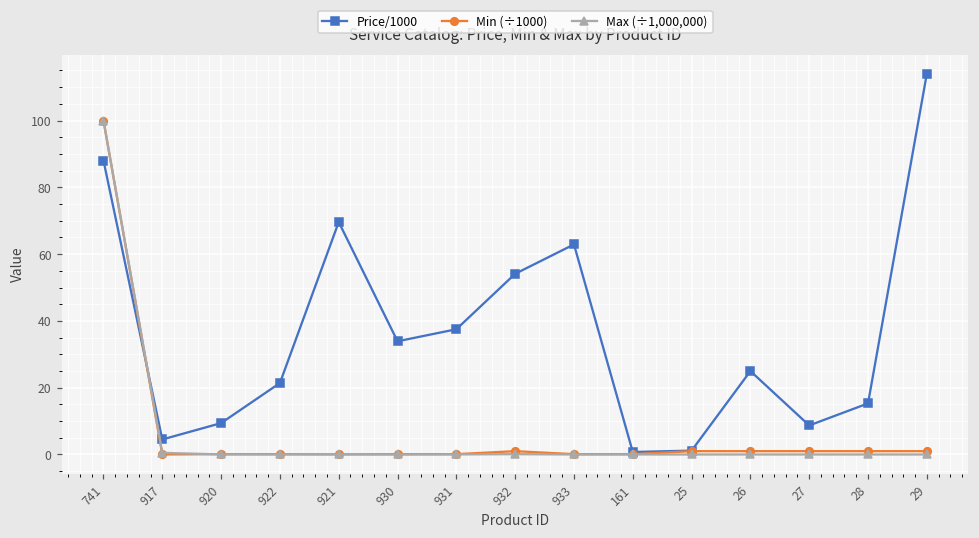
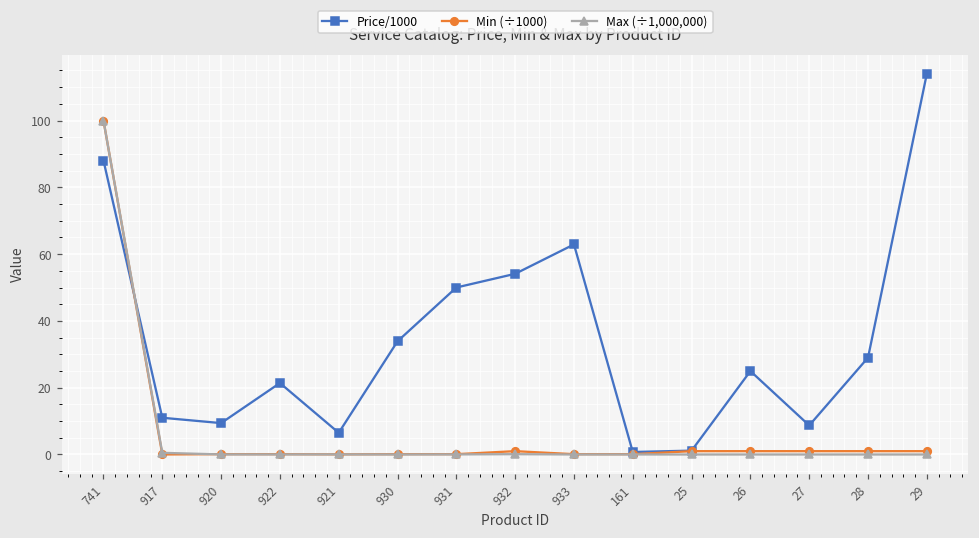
Price/1000, 917: 5 -> 11
Price/1000, 921: 70 -> 7
Price/1000, 931: 38 -> 50
Price/1000, 28: 15 -> 29
